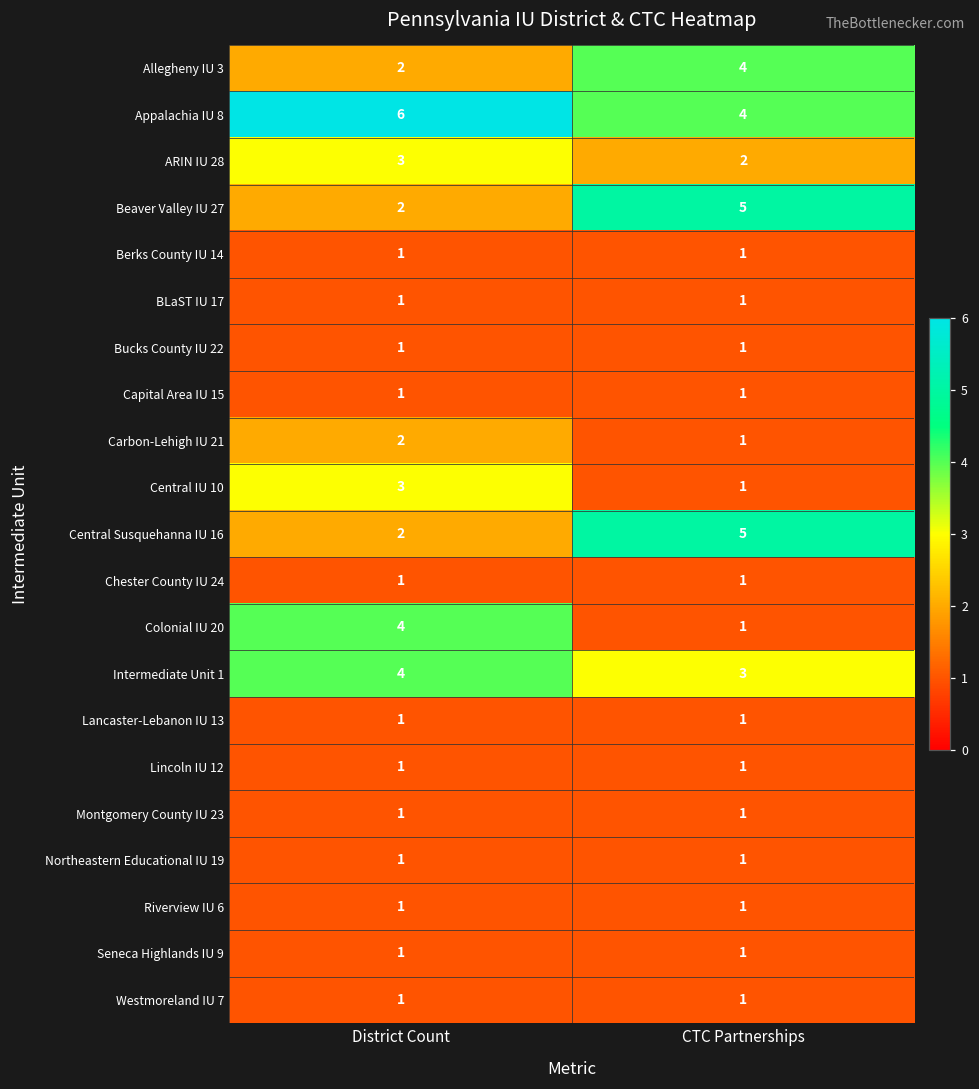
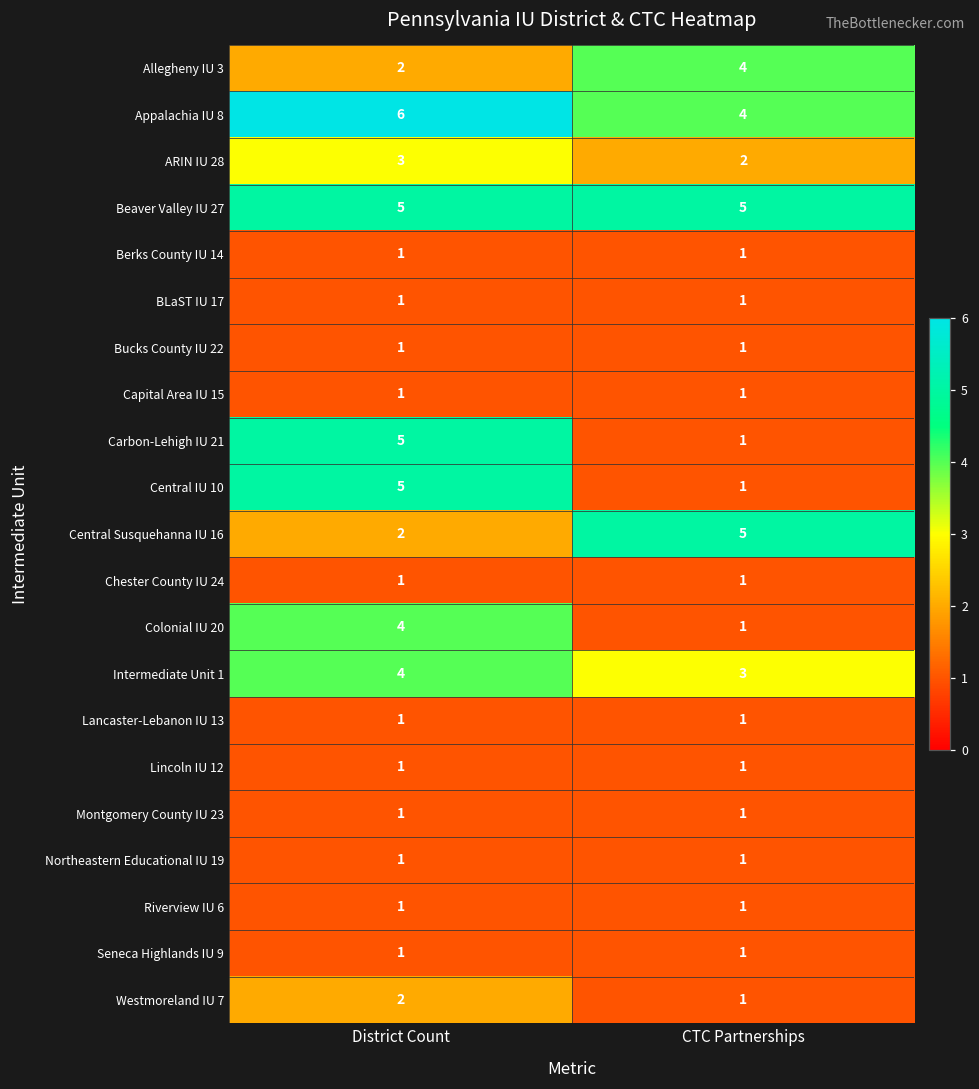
Beaver Valley IU 27, District Count: 2 -> 5
Carbon-Lehigh IU 21, District Count: 2 -> 5
Central IU 10, District Count: 3 -> 5
Westmoreland IU 7, District Count: 1 -> 2
